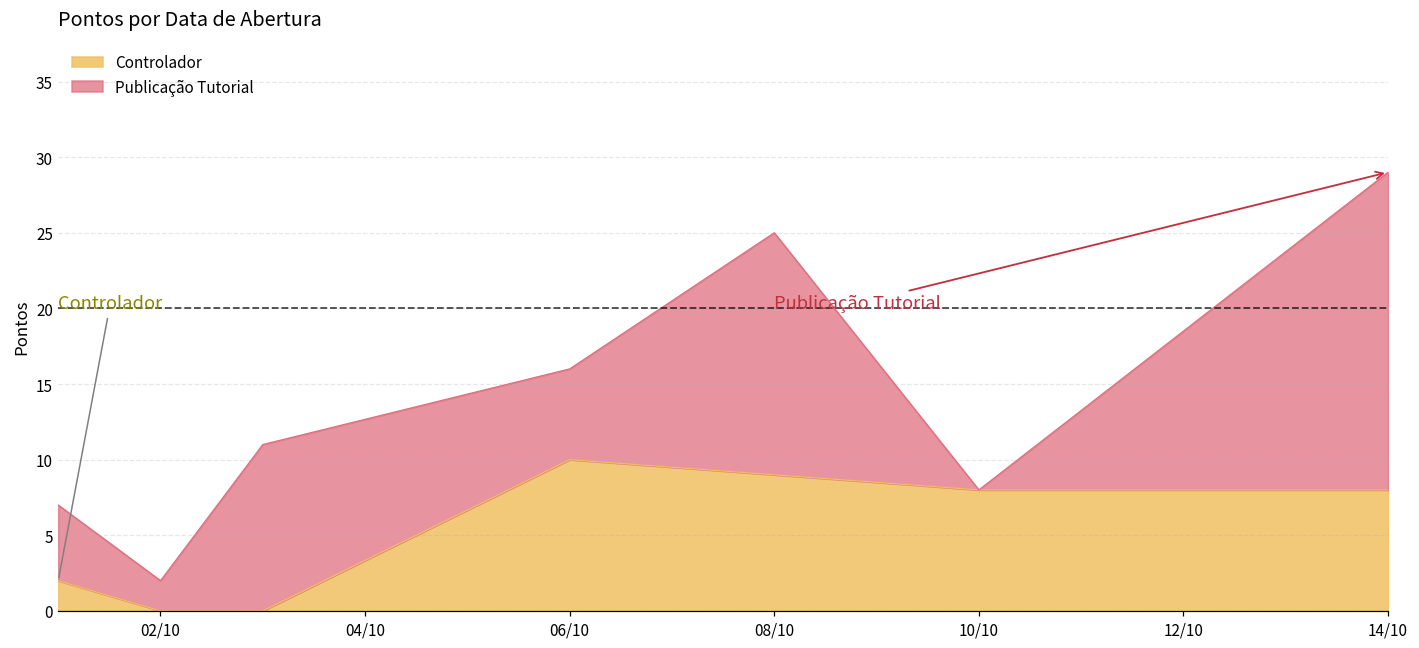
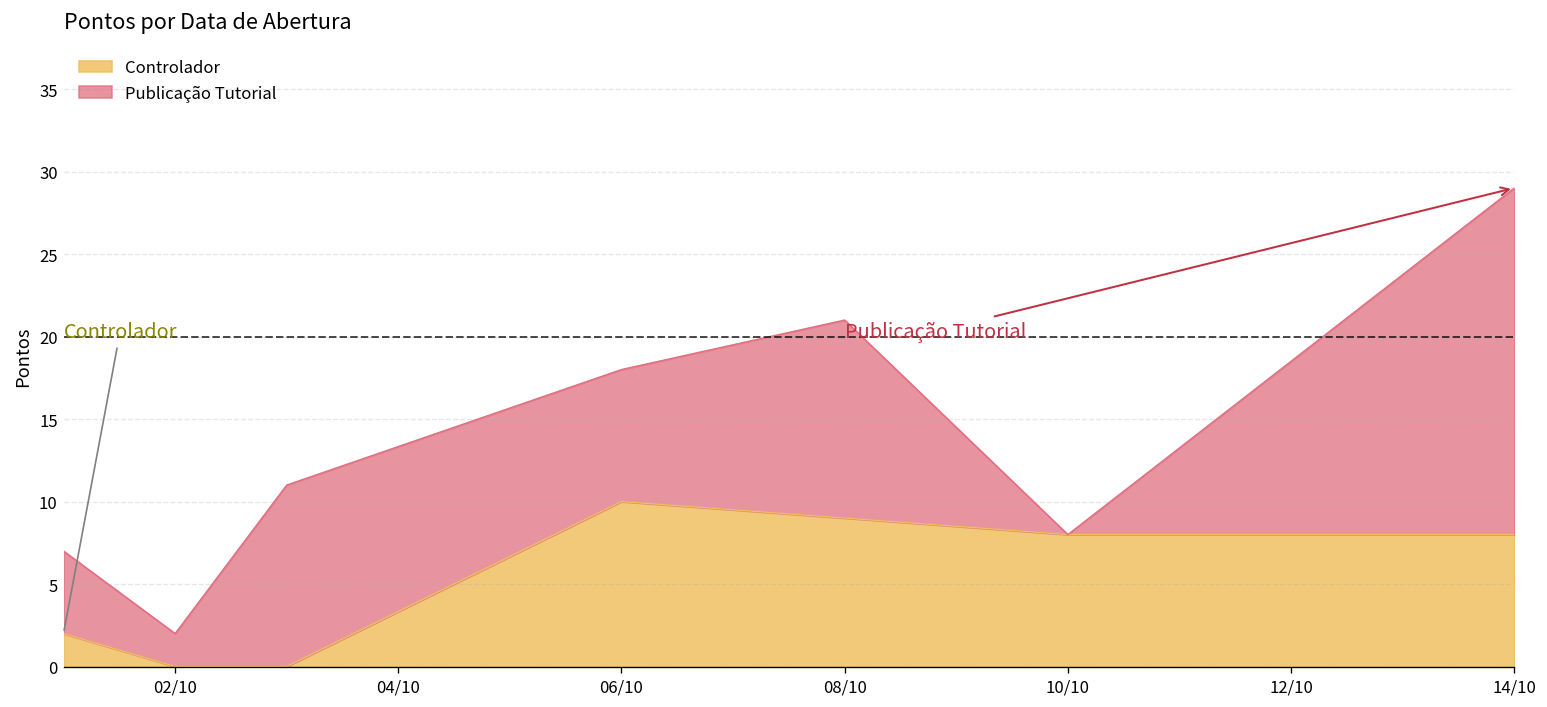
Publicação Tutorial, 06/10: 6 -> 8
Publicação Tutorial, 08/10: 16 -> 12
